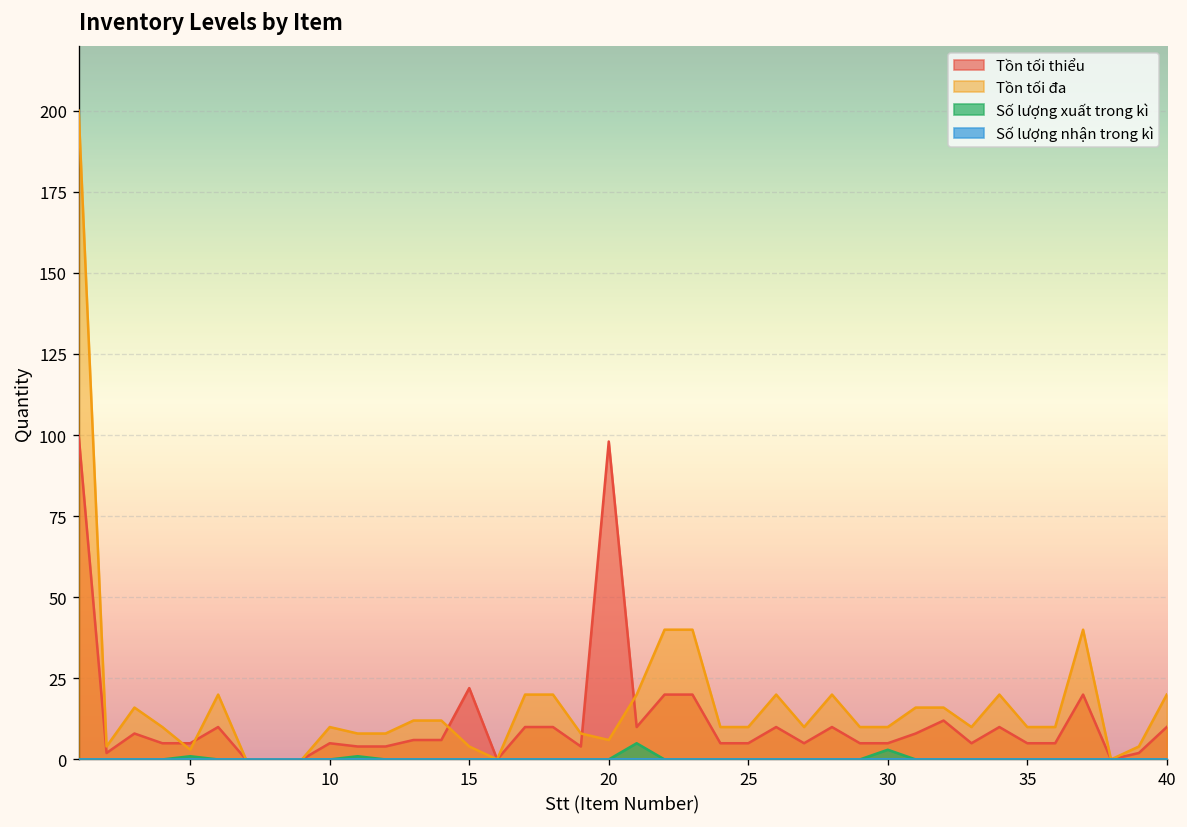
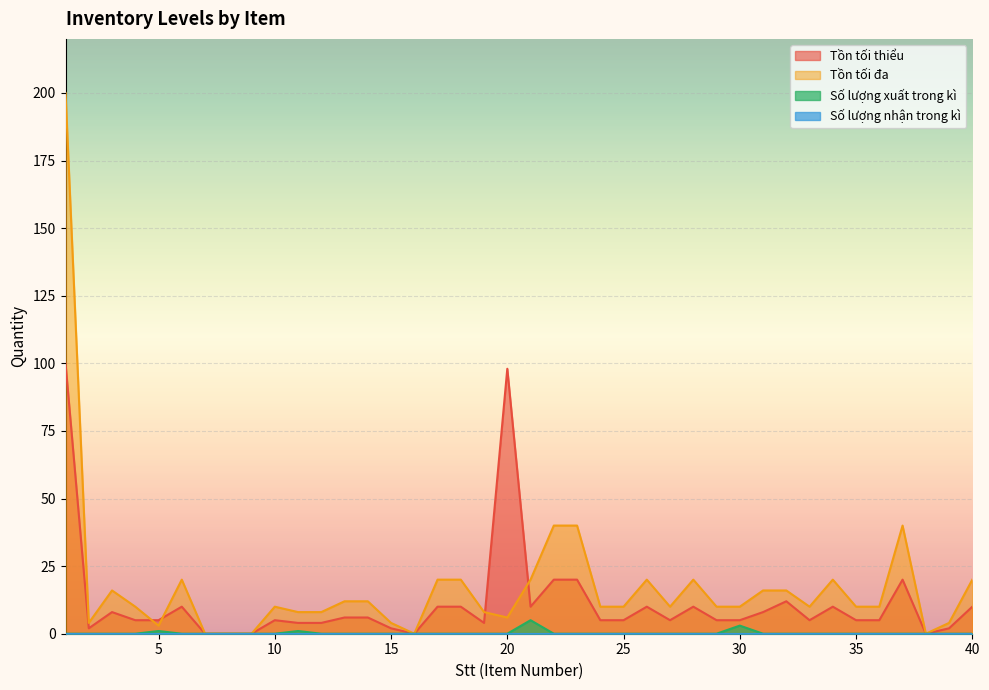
Tồn tối thiểu, 15: 22 -> 2
